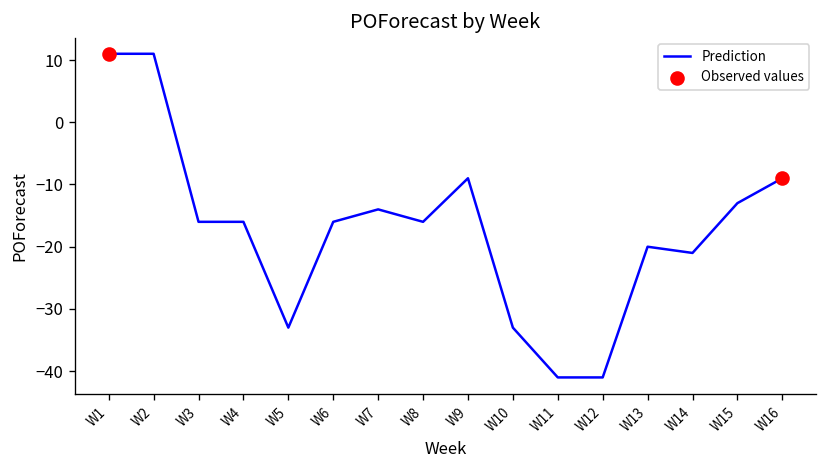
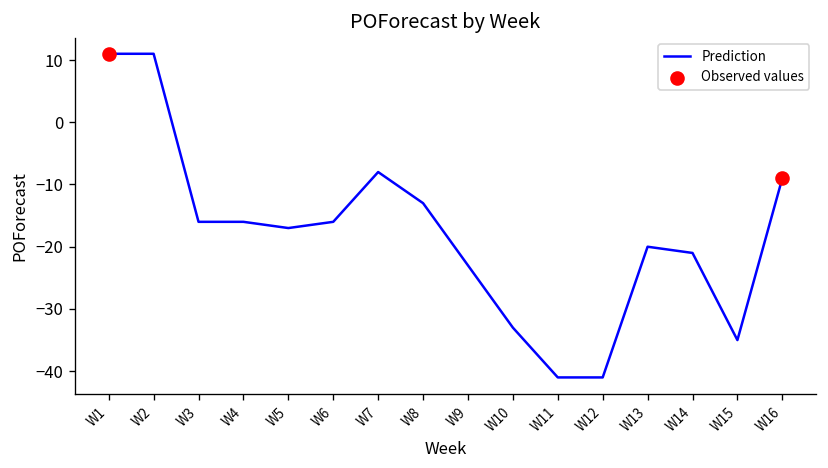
Prediction, W5: -33 -> -17
Prediction, W7: -14 -> -8
Prediction, W8: -16 -> -13
Prediction, W9: -9 -> -23
Prediction, W15: -13 -> -35
